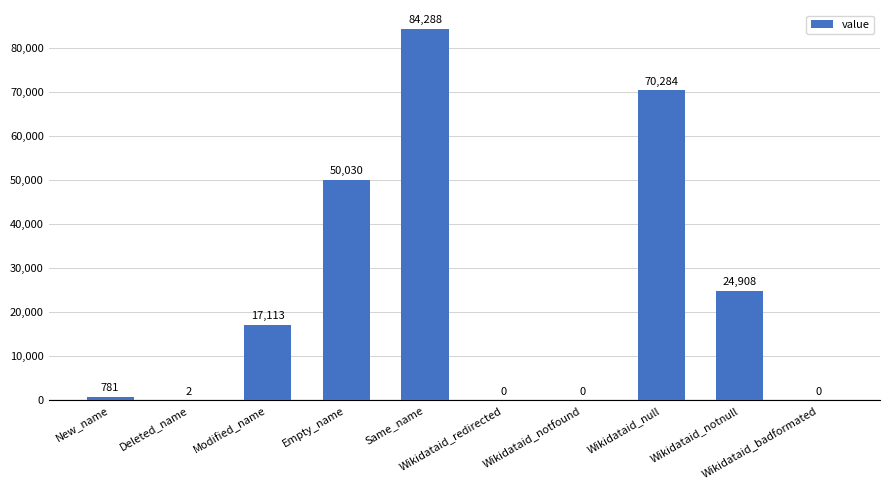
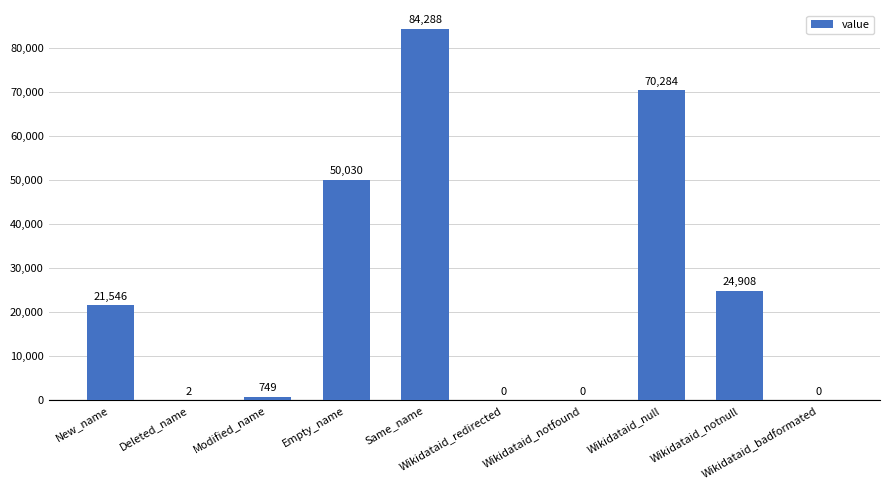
New_name: 781 -> 21,546
Modified_name: 17,113 -> 749
